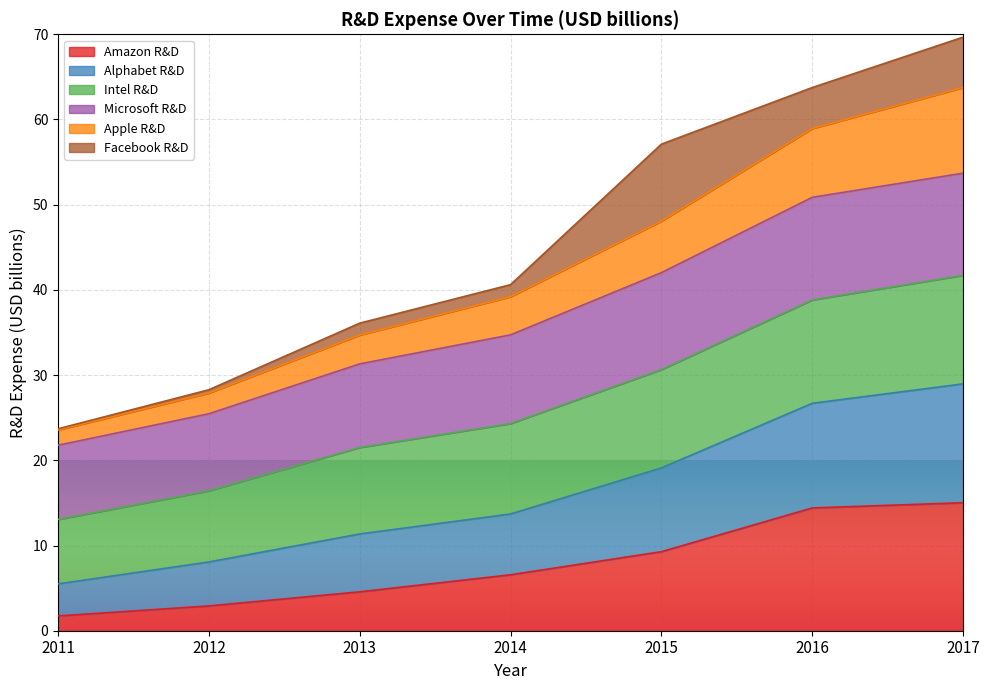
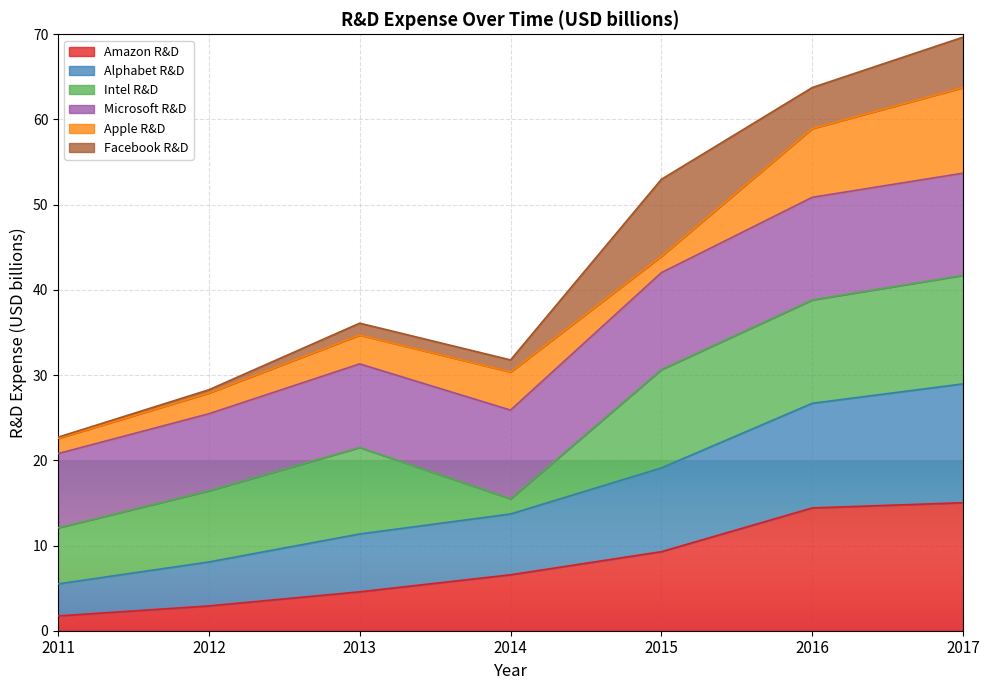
Intel R&D, 2011: 8 -> 7
Intel R&D, 2014: 11 -> 2
Apple R&D, 2015: 6 -> 2
